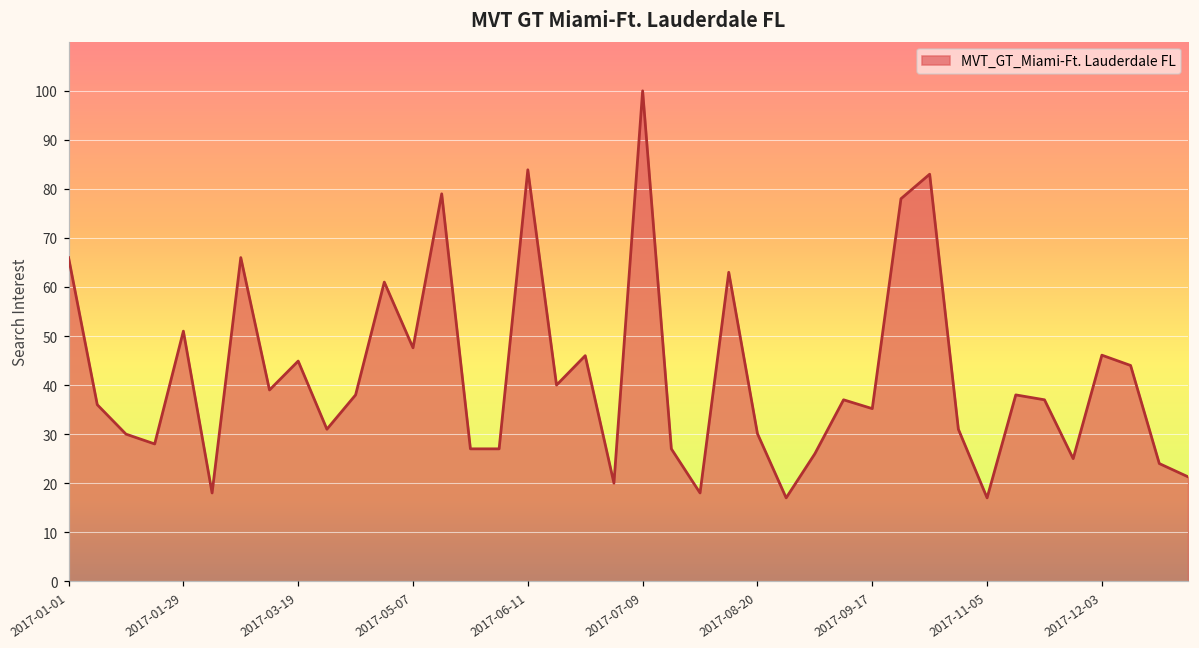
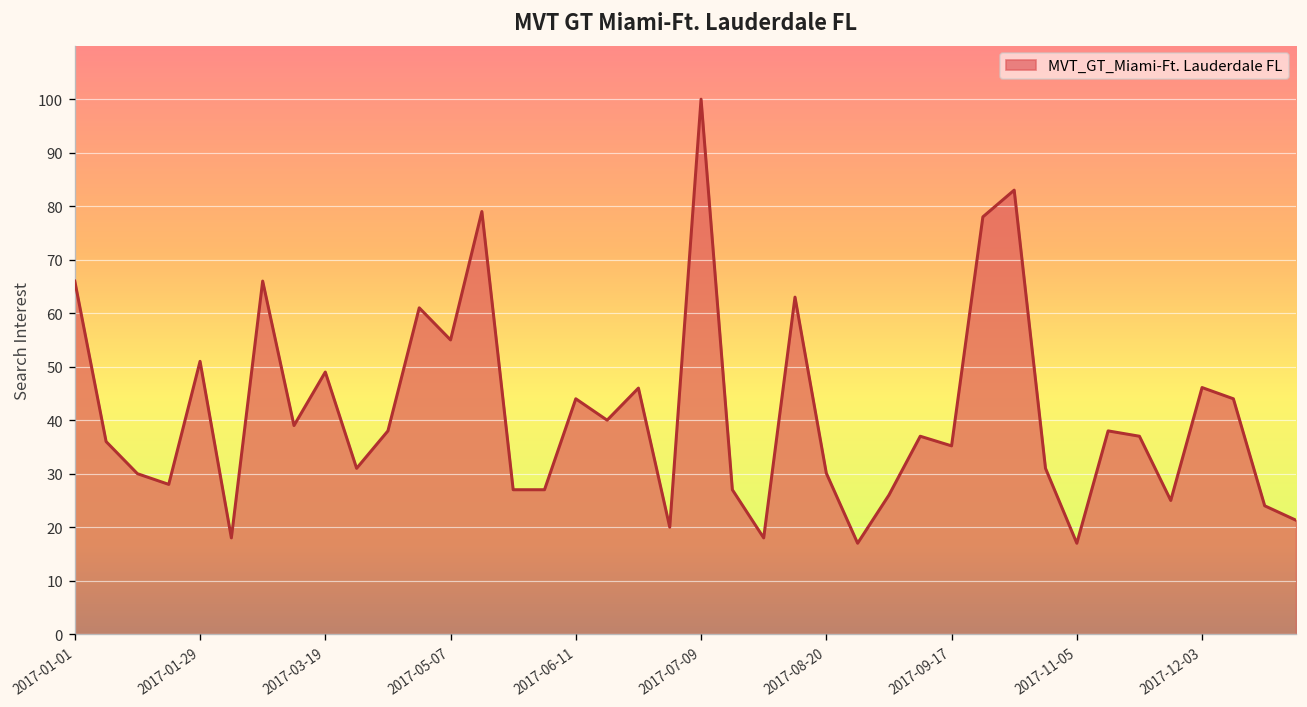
2017-03-19: 45 -> 49
2017-05-07: 48 -> 55
2017-06-11: 84 -> 44
